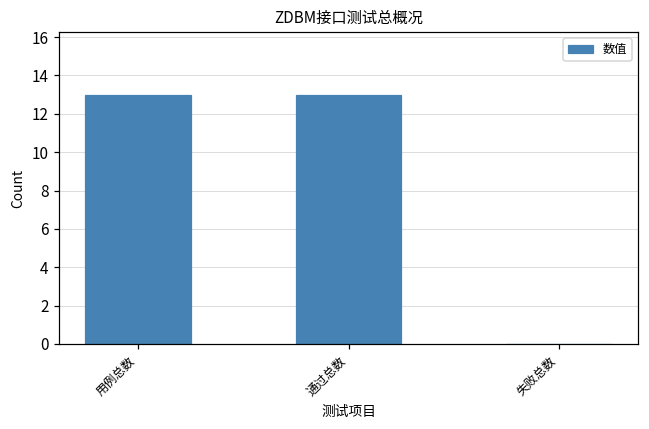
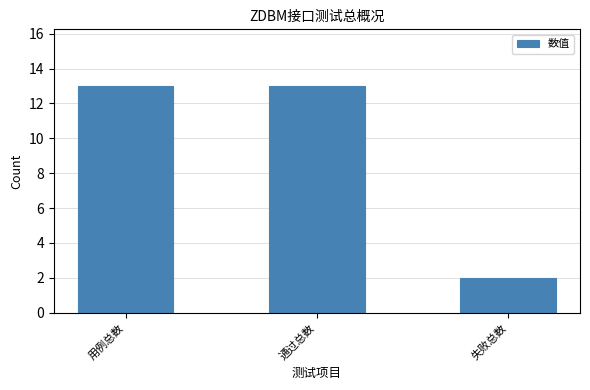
失败总数: 0 -> 2
